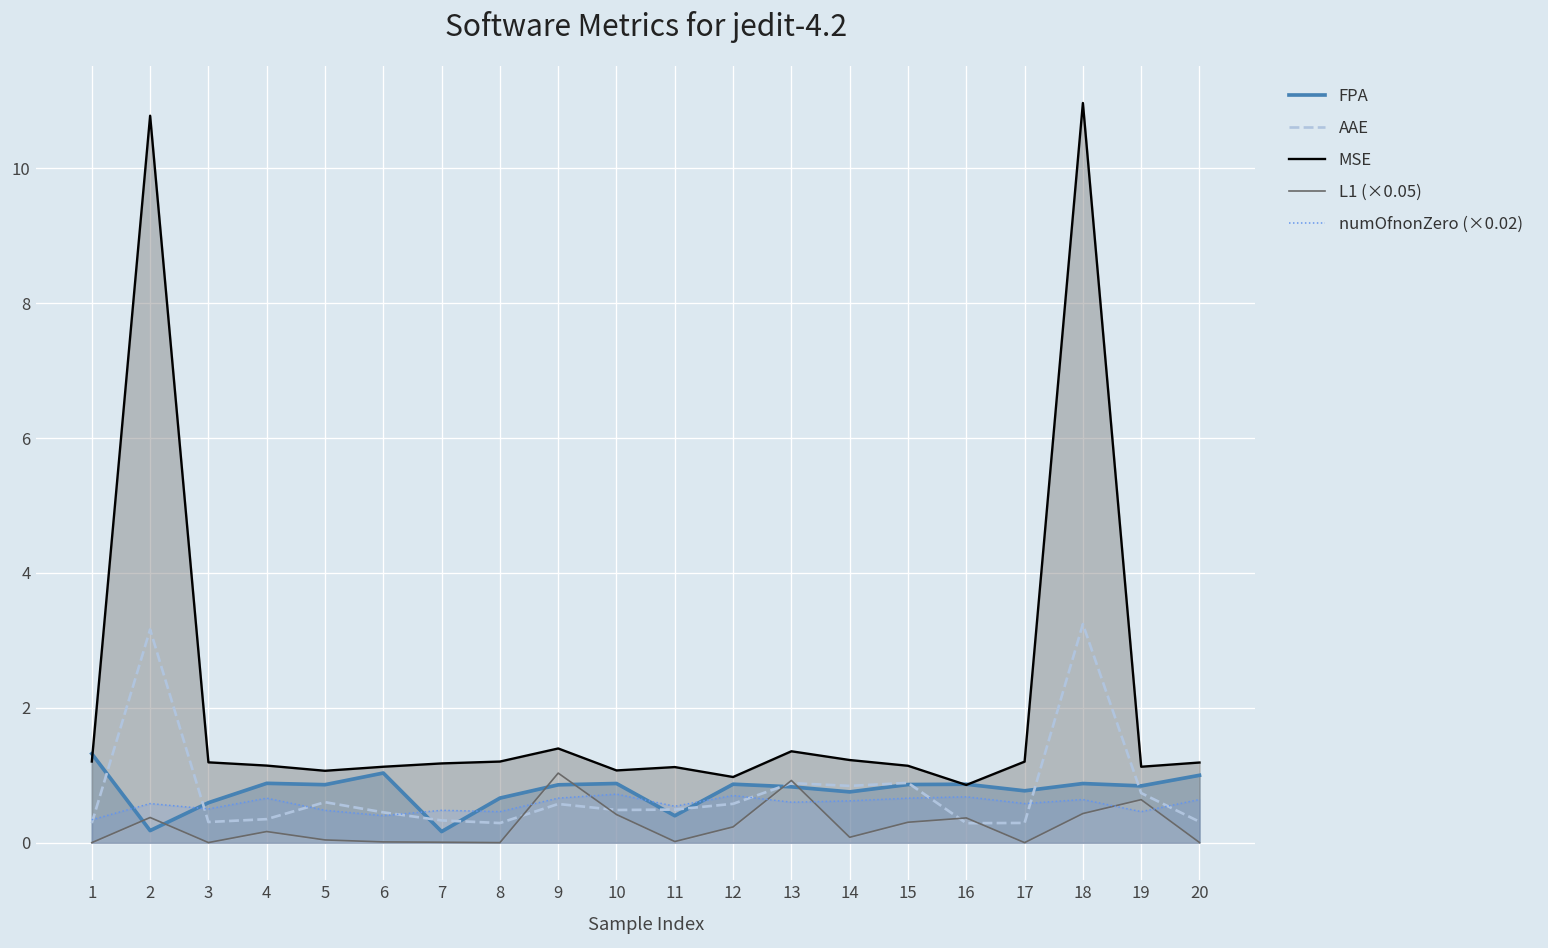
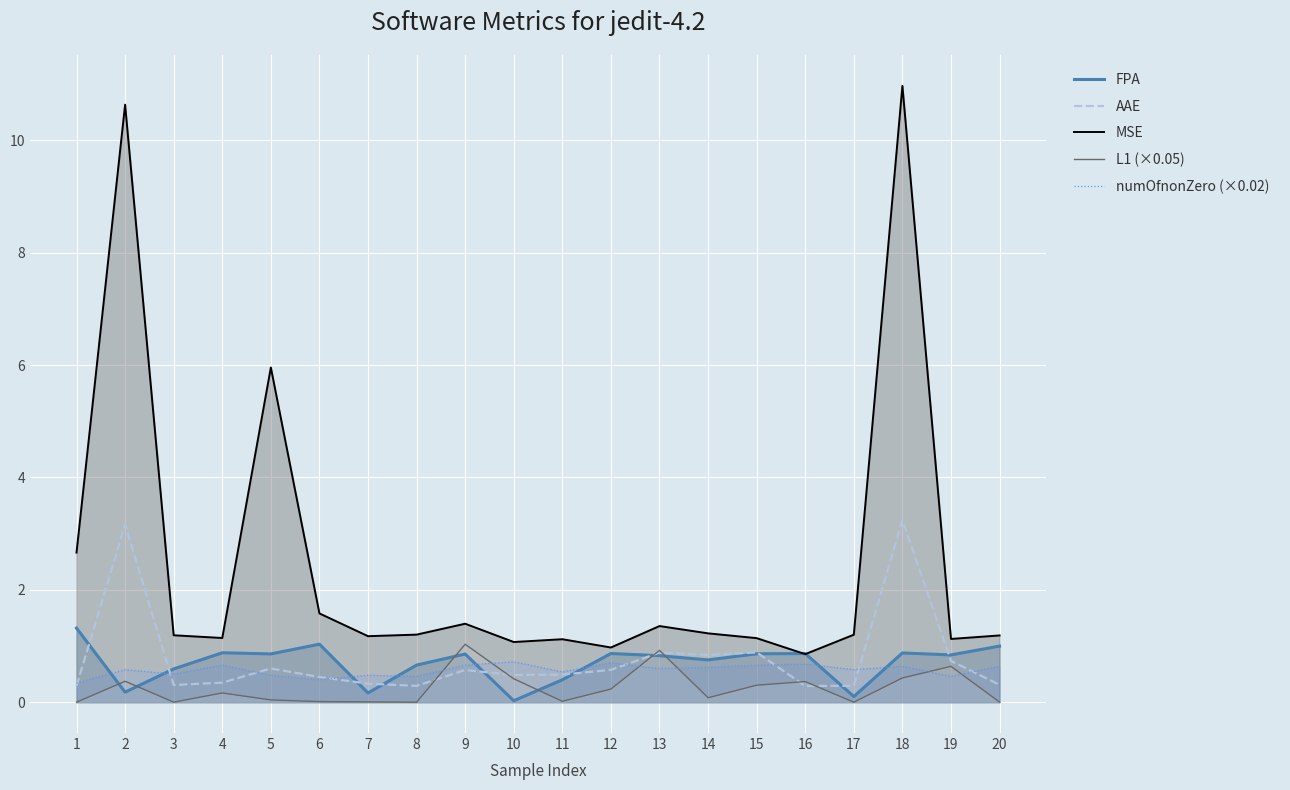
MSE, 1: 1.2 -> 2.7
MSE, 2: 10.8 -> 10.6
MSE, 5: 1.1 -> 6.0
MSE, 6: 1.1 -> 1.6
FPA, 10: 0.9 -> 0.0
FPA, 17: 0.8 -> 0.1
